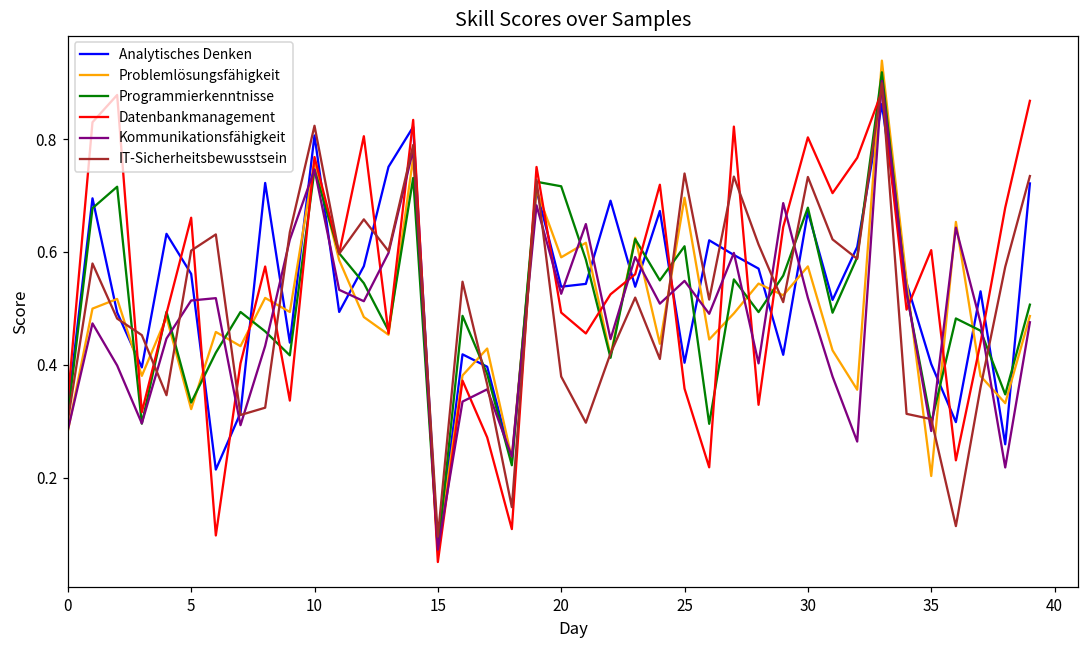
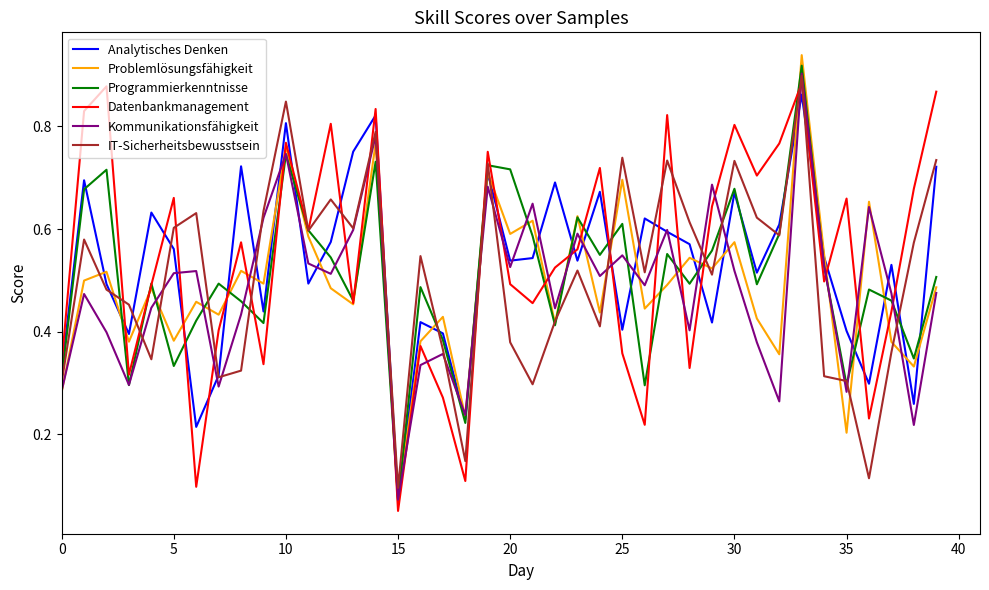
Problemlösungsfähigkeit, 5: 0.32 -> 0.38
IT-Sicherheitsbewusstsein, 10: 0.82 -> 0.85
Datenbankmanagement, 35: 0.60 -> 0.66
